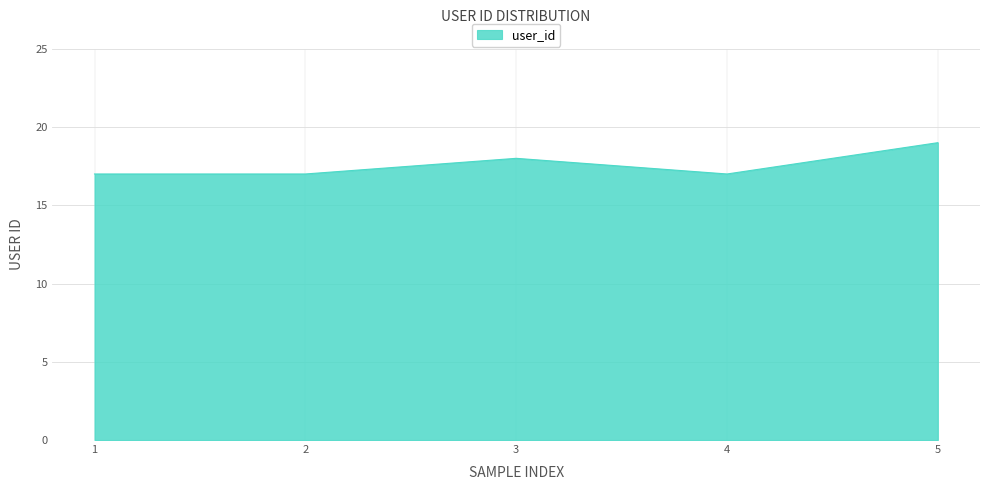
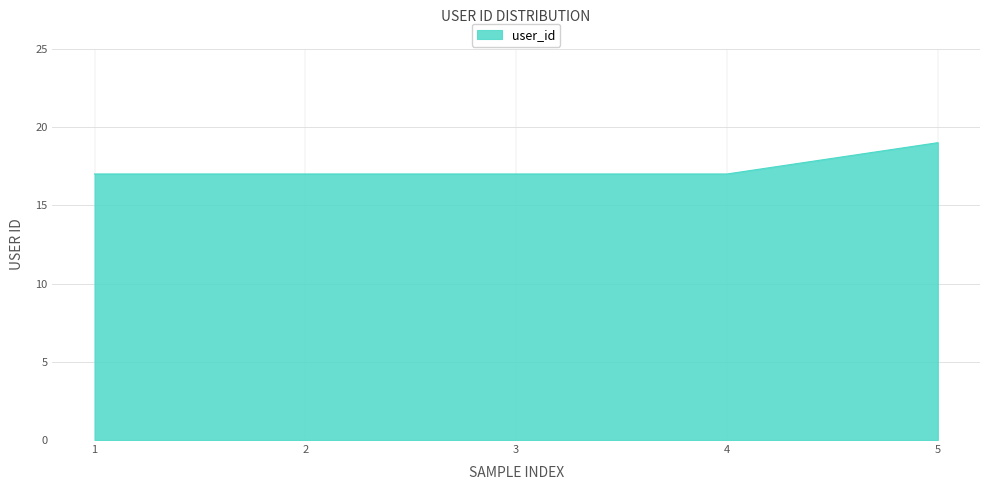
3: 18 -> 17
